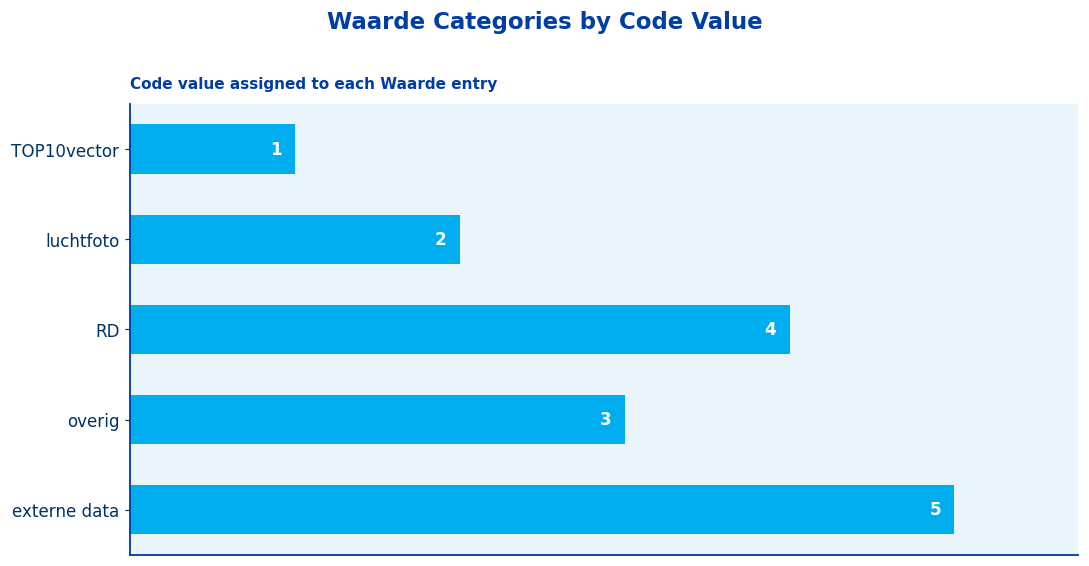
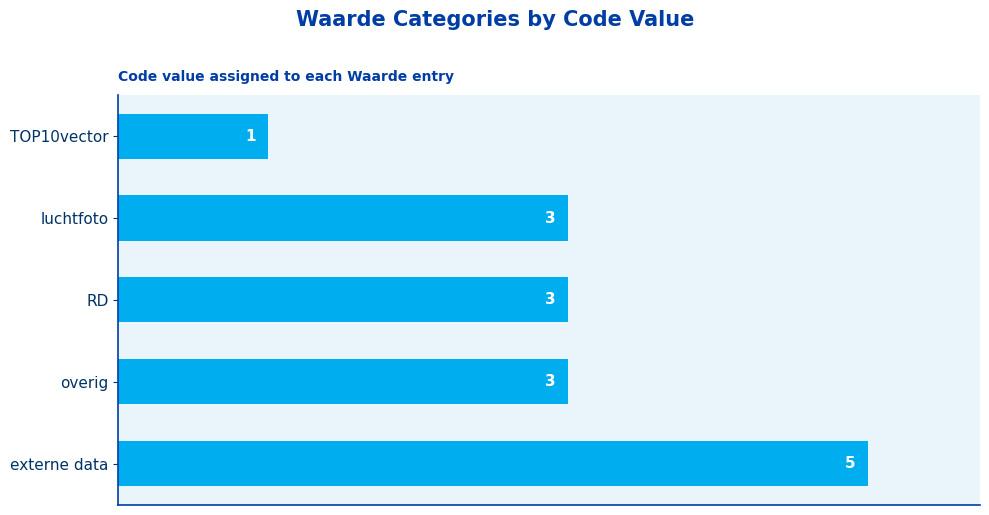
luchtfoto: 2 -> 3
RD: 4 -> 3
